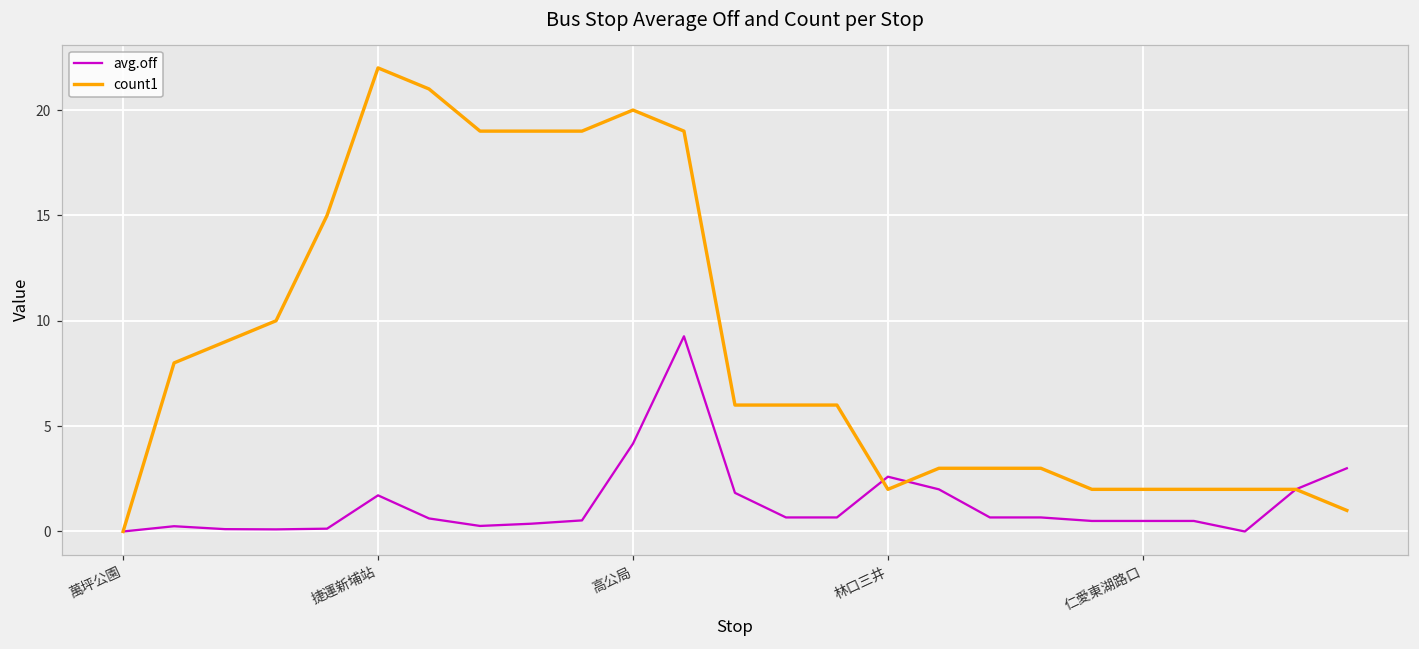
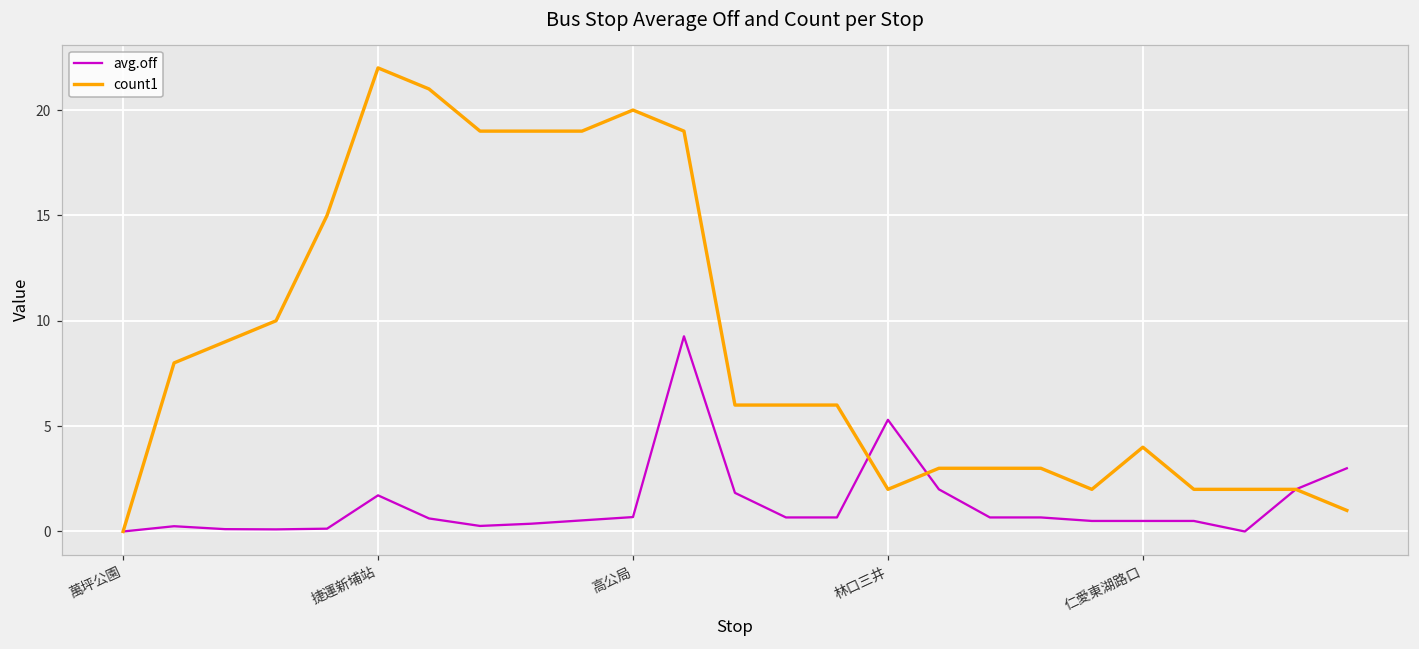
avg.off, 高公局: 4.2 -> 0.7
avg.off, 林口三井: 2.6 -> 5.3
count1, 仁愛東湖路口: 2 -> 4
